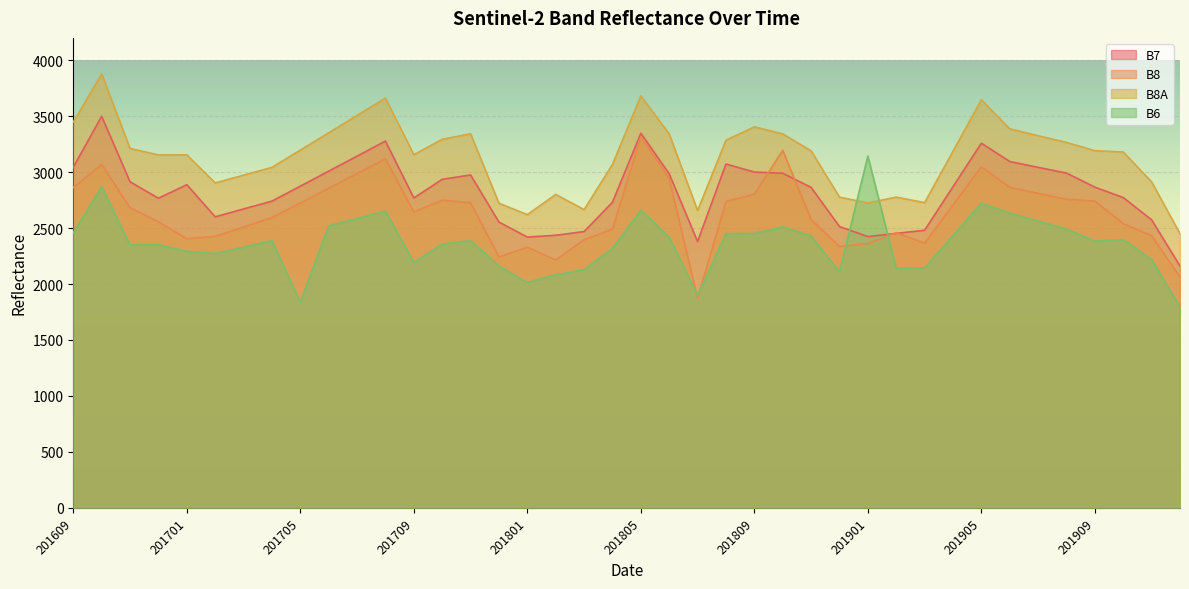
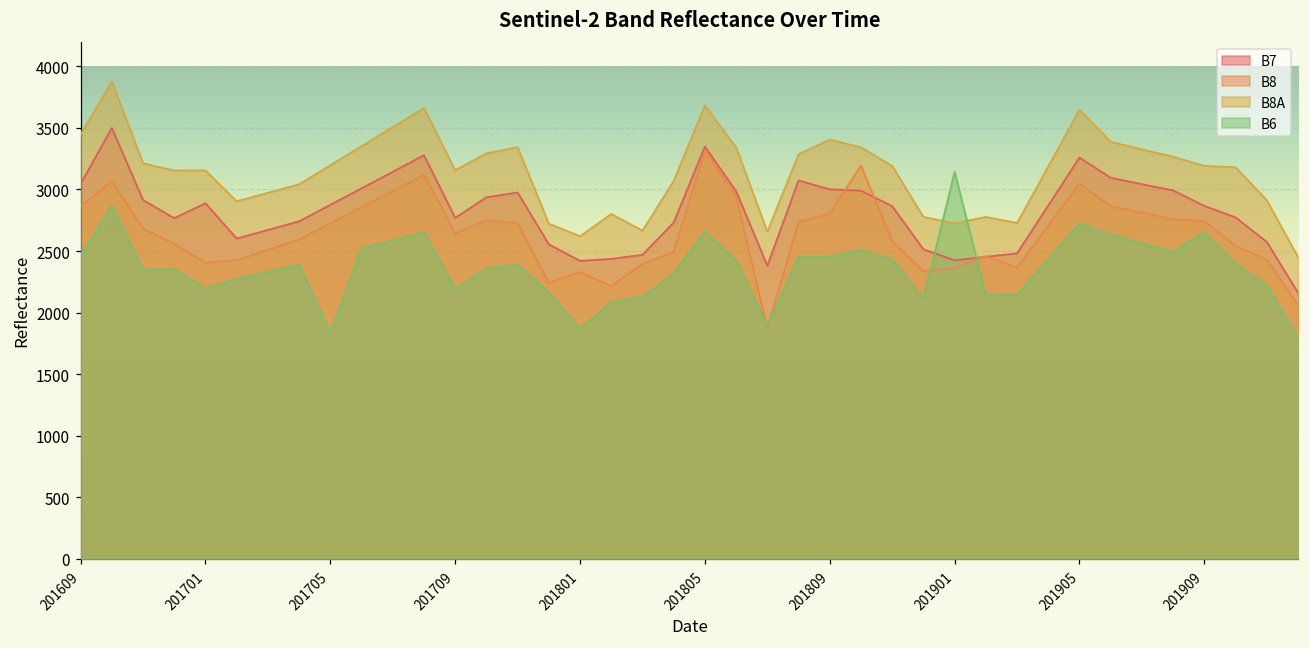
B6, 201701: 2290 -> 2200
B6, 201801: 2010 -> 1870
B6, 201909: 2380 -> 2650
